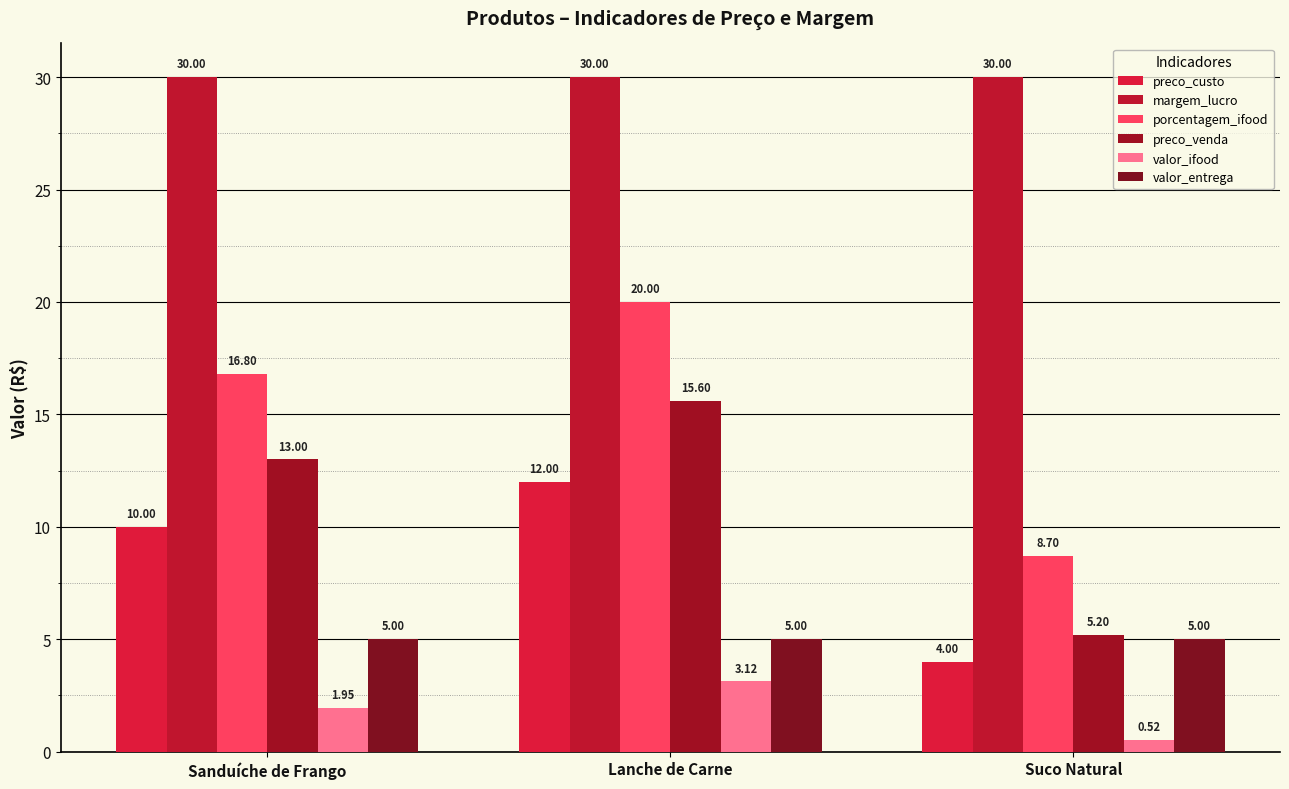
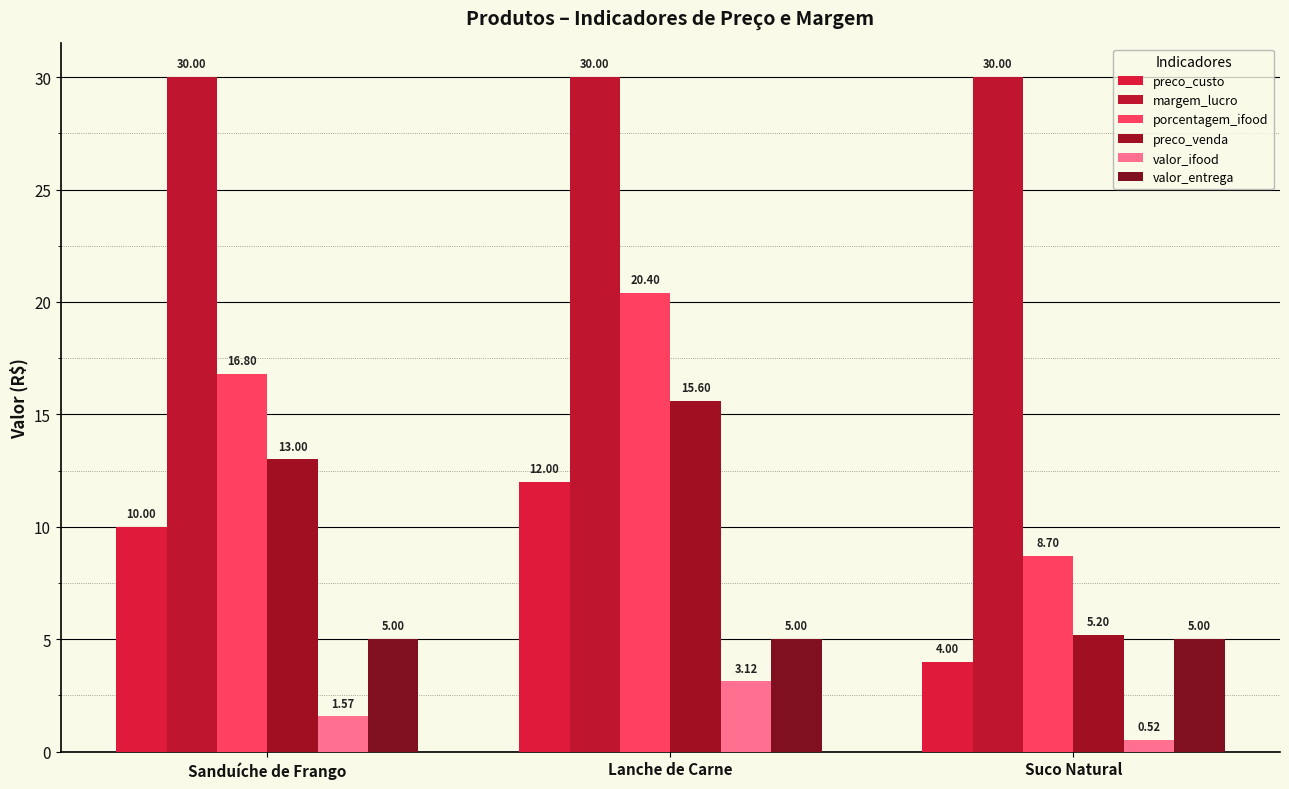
valor_ifood, Sanduíche de Frango: 1.95 -> 1.57
porcentagem_ifood, Lanche de Carne: 20.00 -> 20.40
